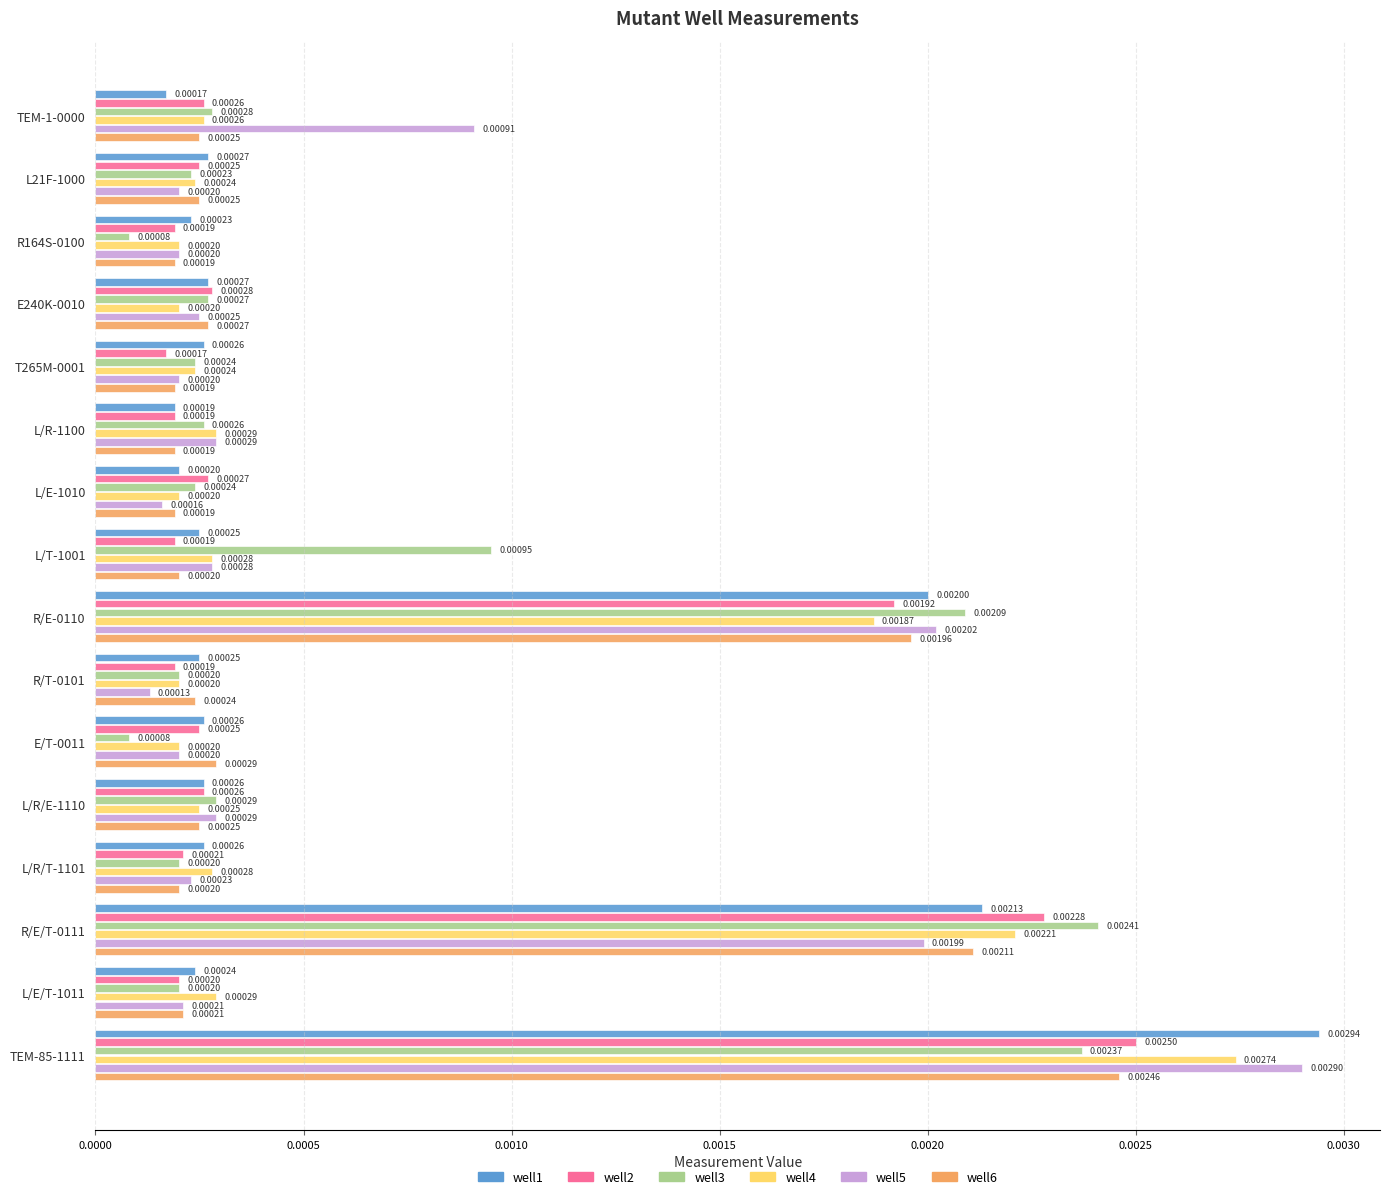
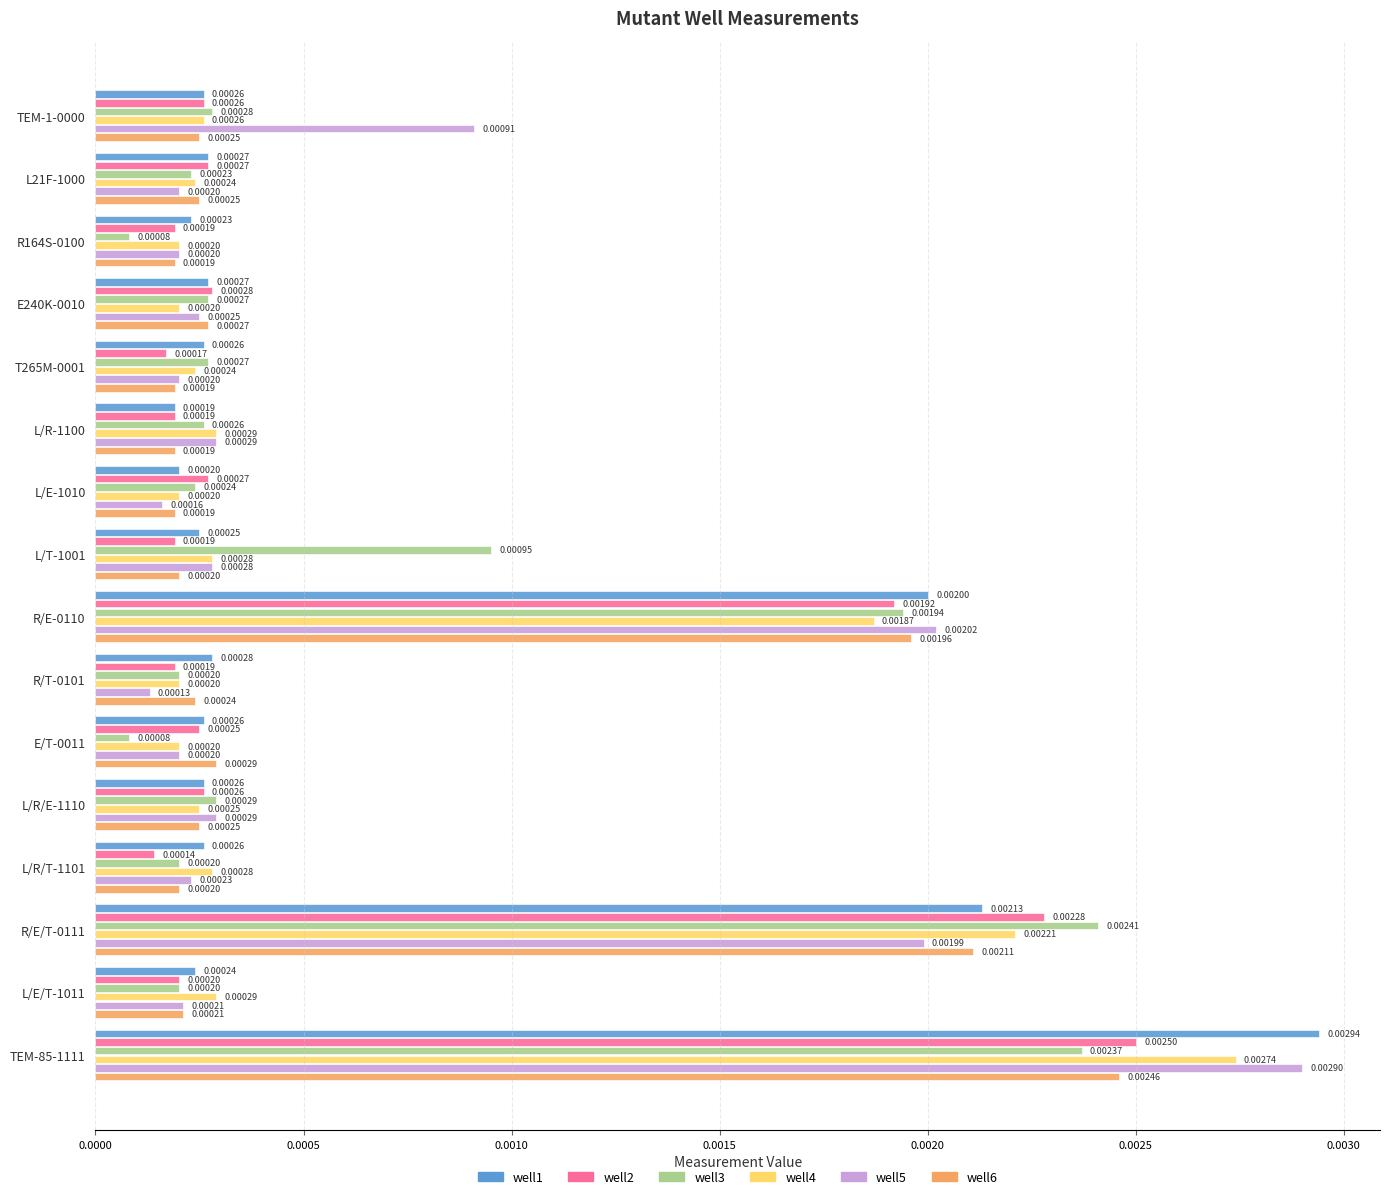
well1, TEM-1-0000: 0.00017 -> 0.00026
well2, L21F-1000: 0.00025 -> 0.00027
well3, T265M-0001: 0.00024 -> 0.00027
well3, R/E-0110: 0.00209 -> 0.00194
well1, R/T-0101: 0.00025 -> 0.00028
well2, L/R/T-1101: 0.00021 -> 0.00014
